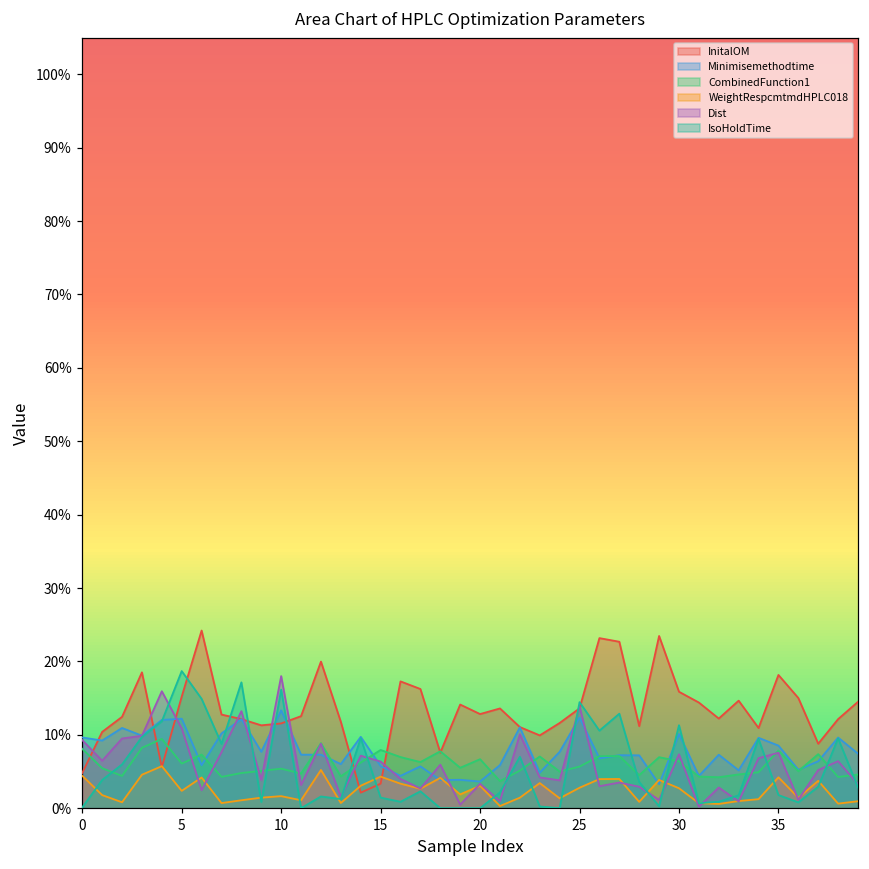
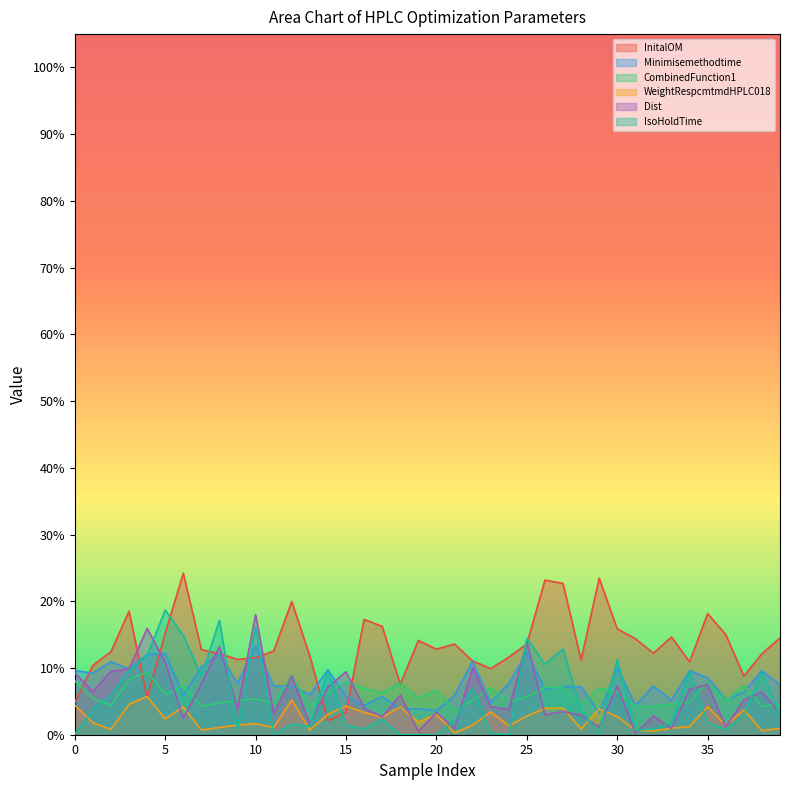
Dist, 15: 6% -> 9%
